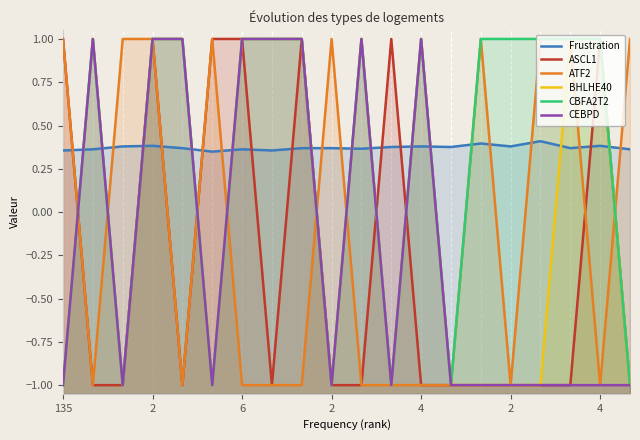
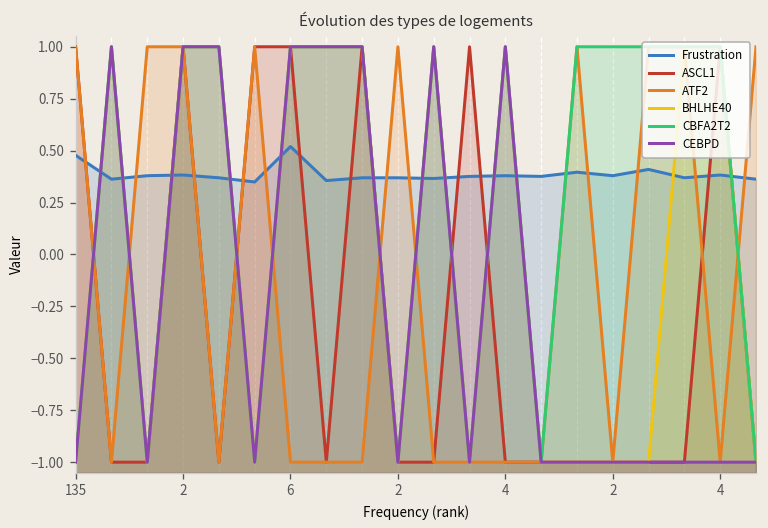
Frustration, 135: 0.36 -> 0.48
Frustration, 6: 0.36 -> 0.52
